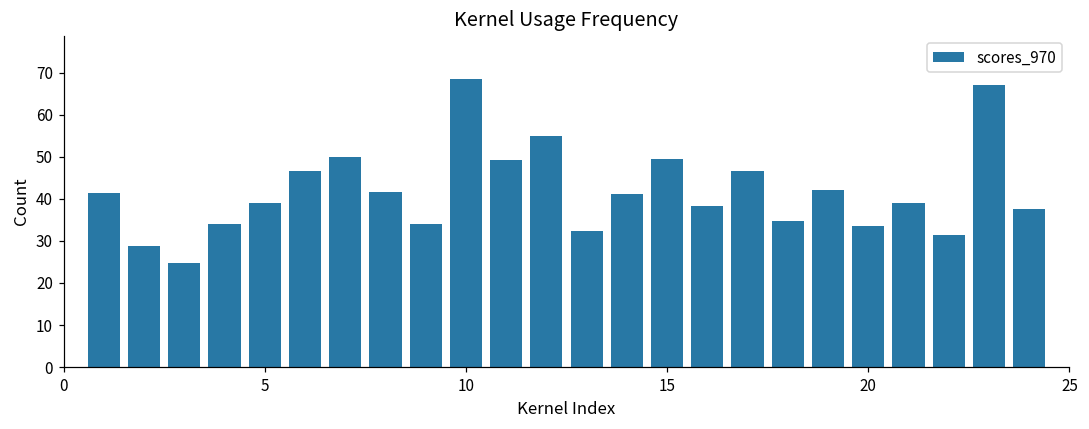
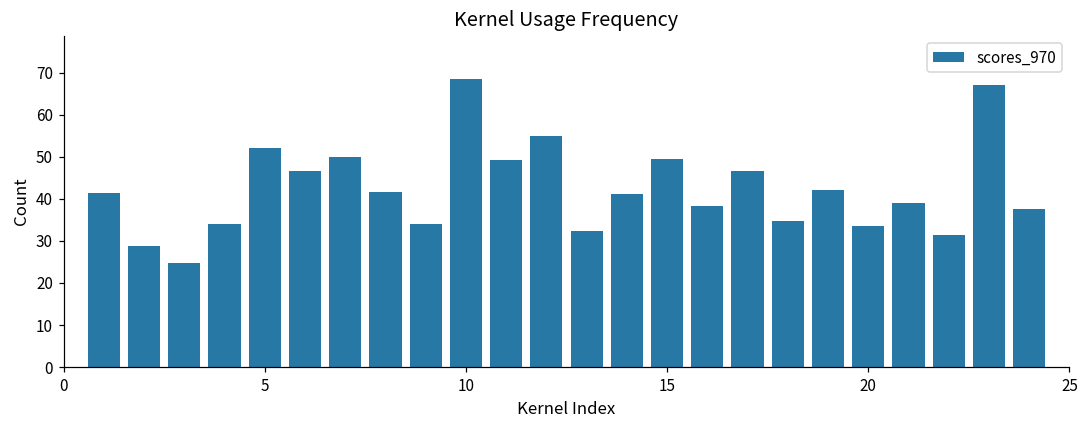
5: 39 -> 52
